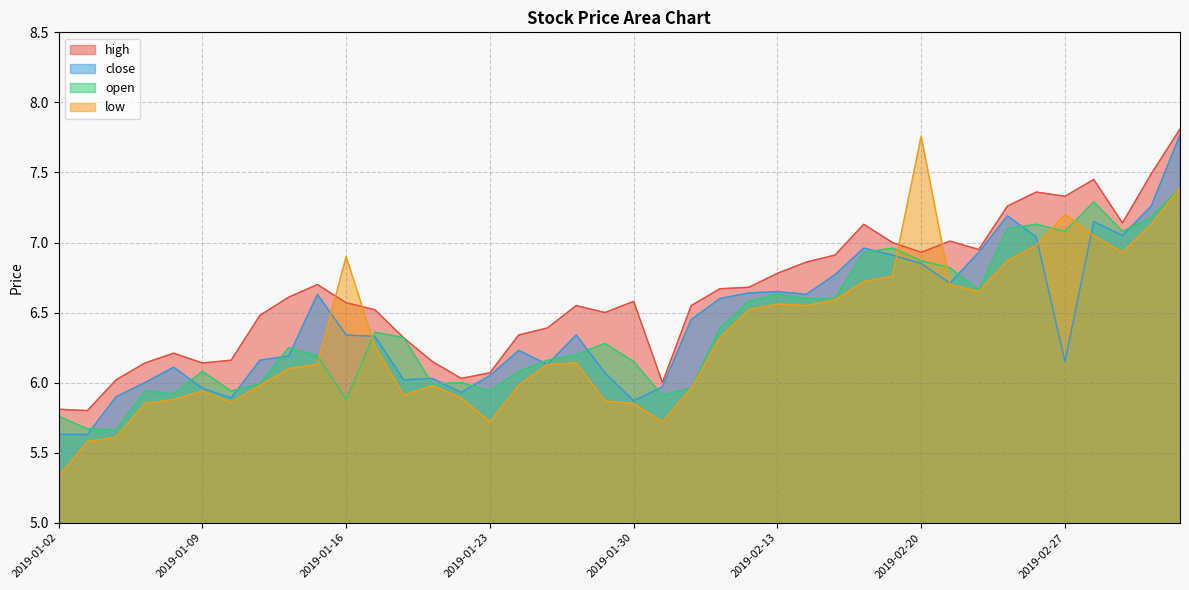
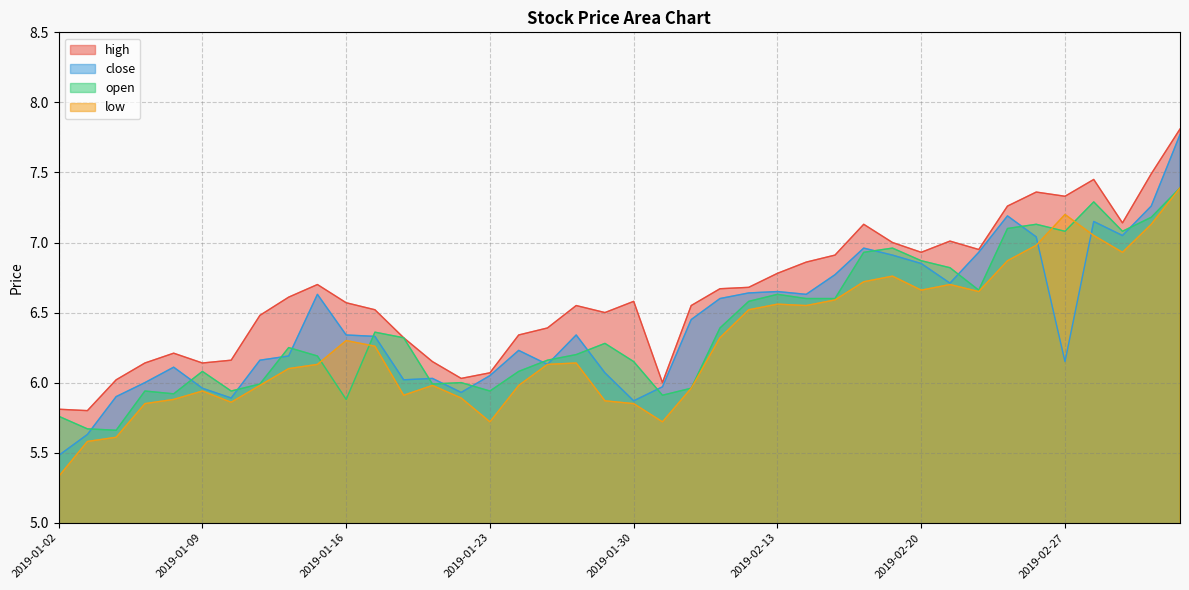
close, 2019-01-02: 5.63 -> 5.48
low, 2019-01-16: 6.9 -> 6.3
low, 2019-02-20: 7.76 -> 6.66
